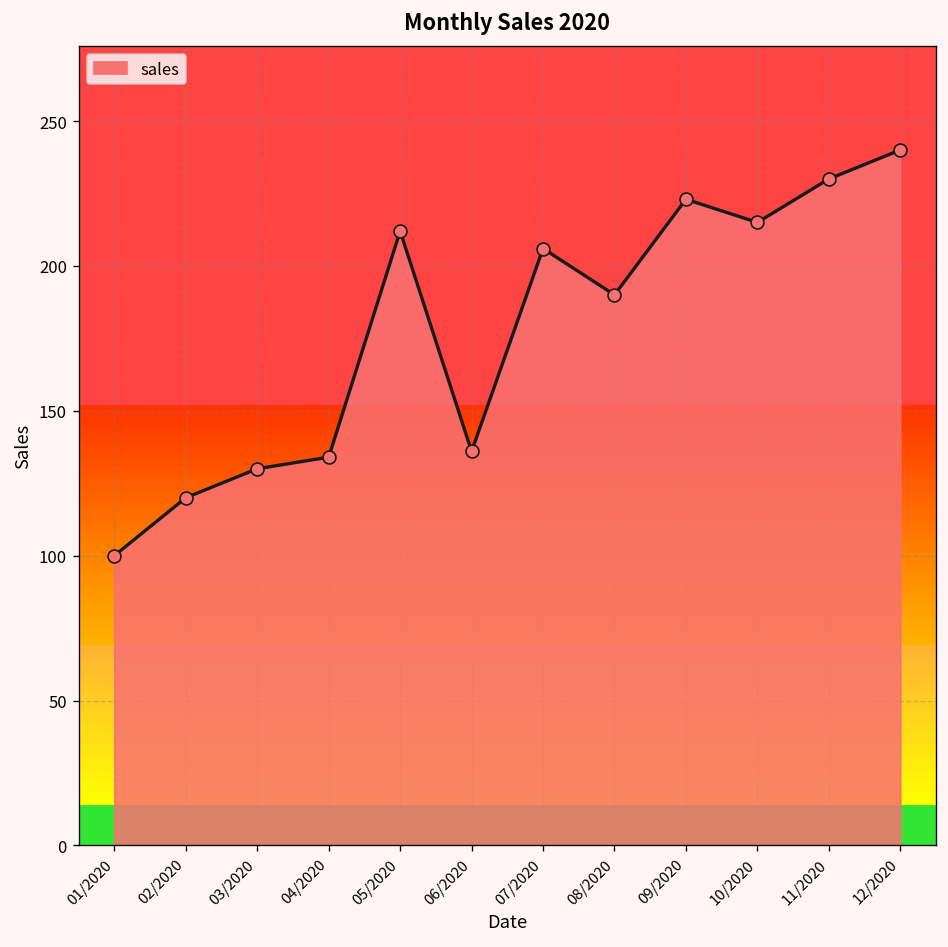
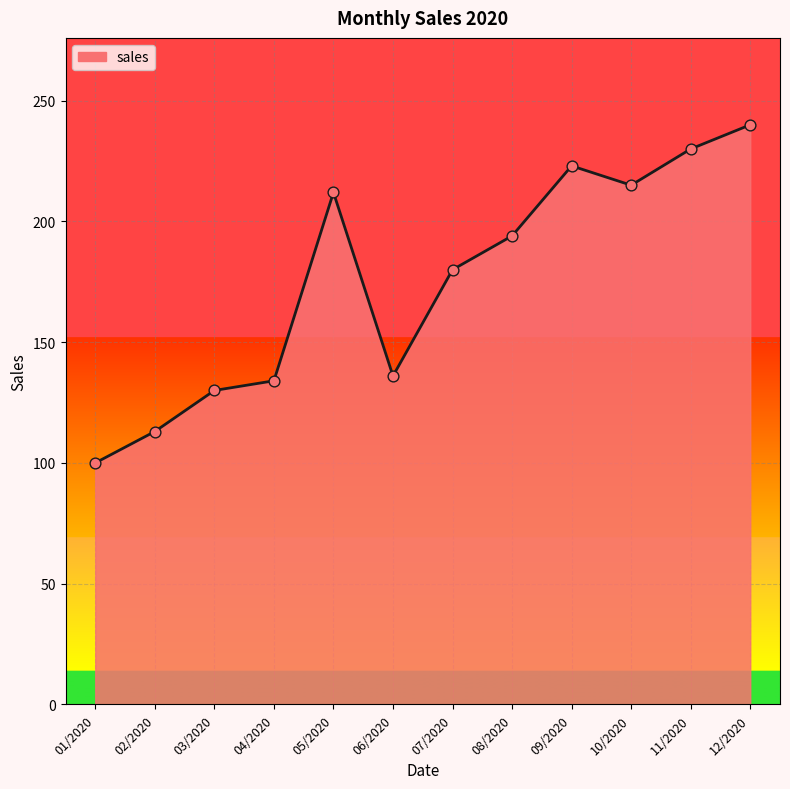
02/2020: 120 -> 113
07/2020: 206 -> 180
08/2020: 190 -> 194
